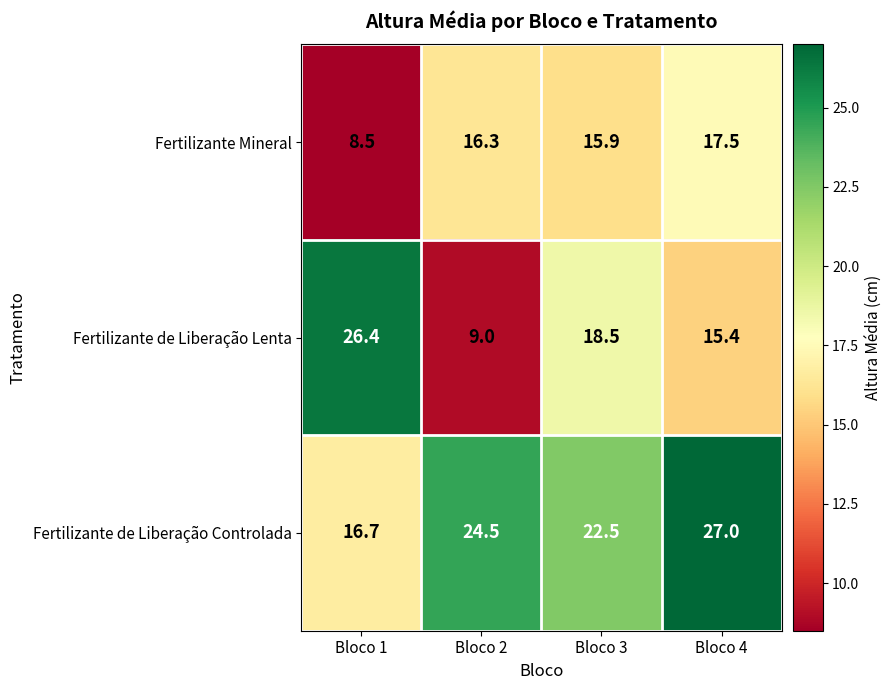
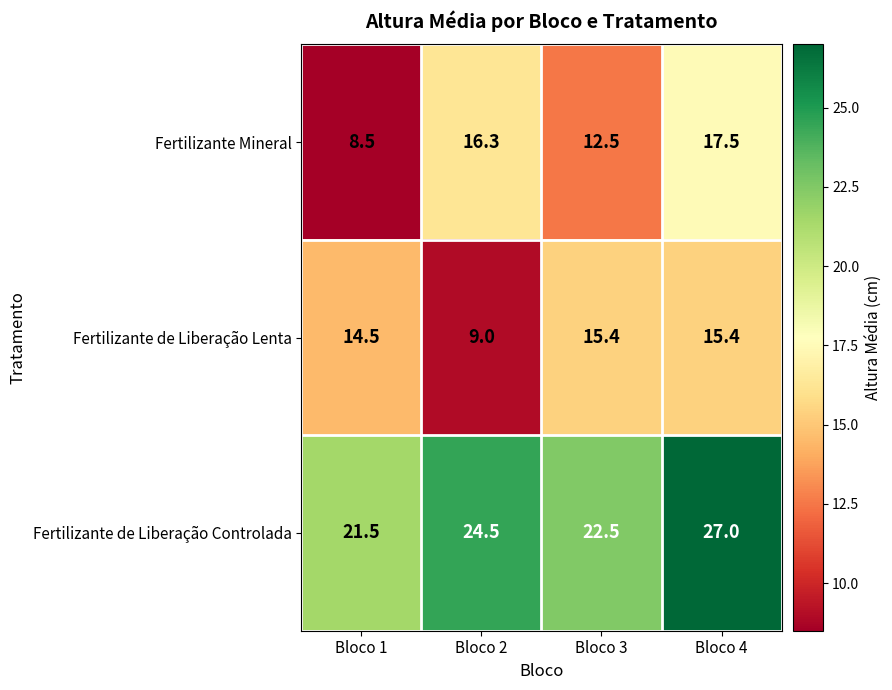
Fertilizante Mineral, Bloco 3: 15.9 -> 12.5
Fertilizante de Liberação Lenta, Bloco 1: 26.4 -> 14.5
Fertilizante de Liberação Lenta, Bloco 3: 18.5 -> 15.4
Fertilizante de Liberação Controlada, Bloco 1: 16.7 -> 21.5
